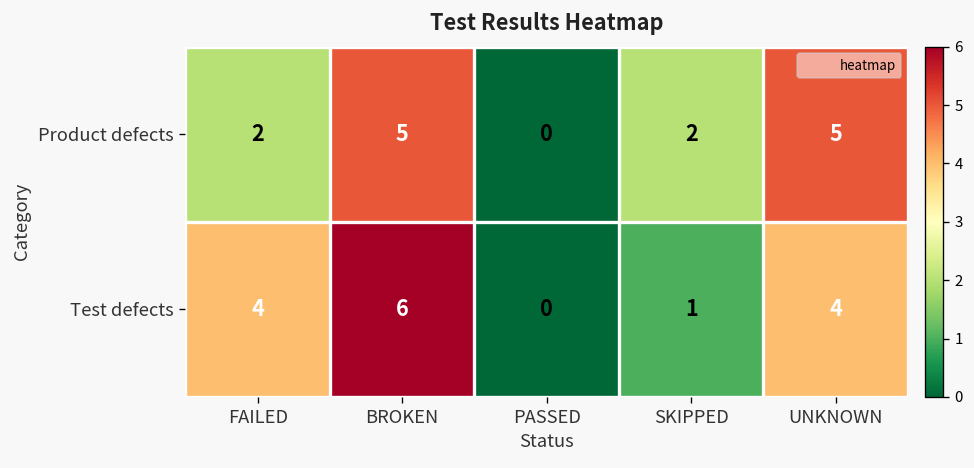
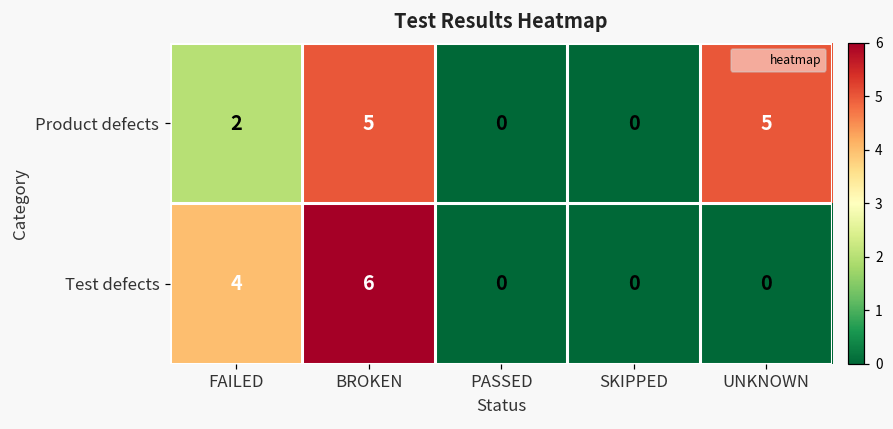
Product defects, SKIPPED: 2 -> 0
Test defects, SKIPPED: 1 -> 0
Test defects, UNKNOWN: 4 -> 0
